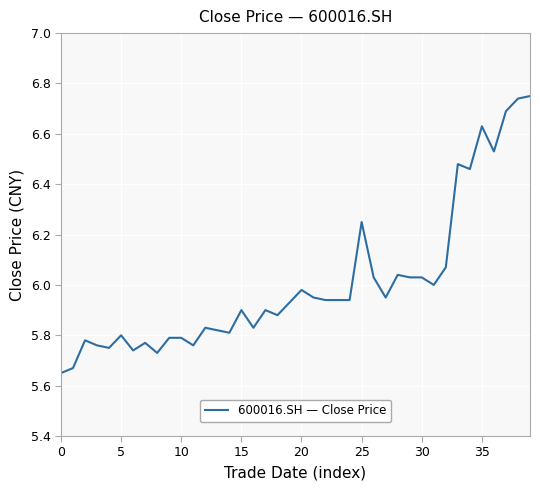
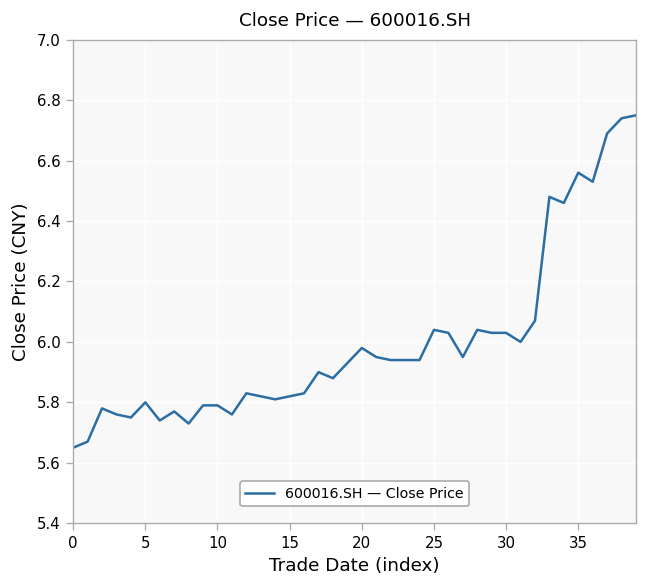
15: 5.90 -> 5.82
25: 6.25 -> 6.04
35: 6.63 -> 6.56
